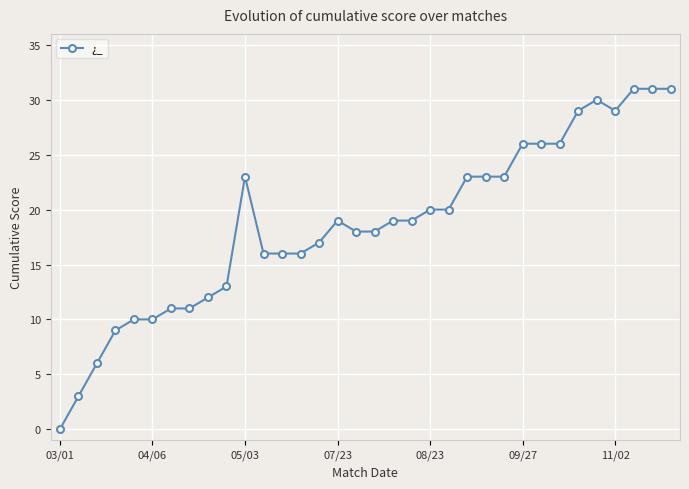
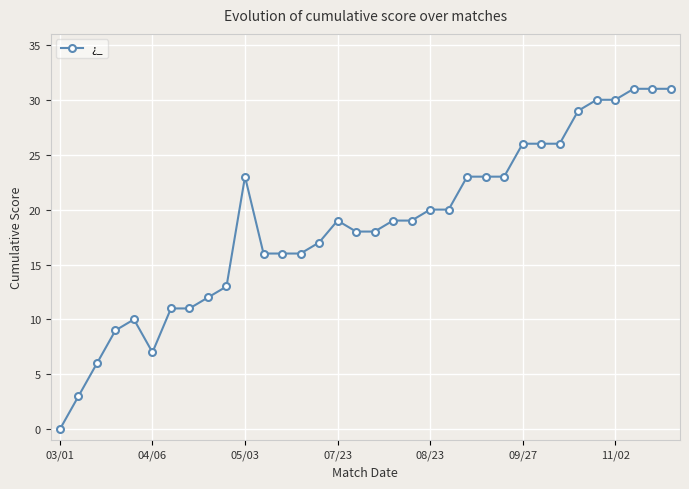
04/06: 10 -> 7
11/02: 29 -> 30
